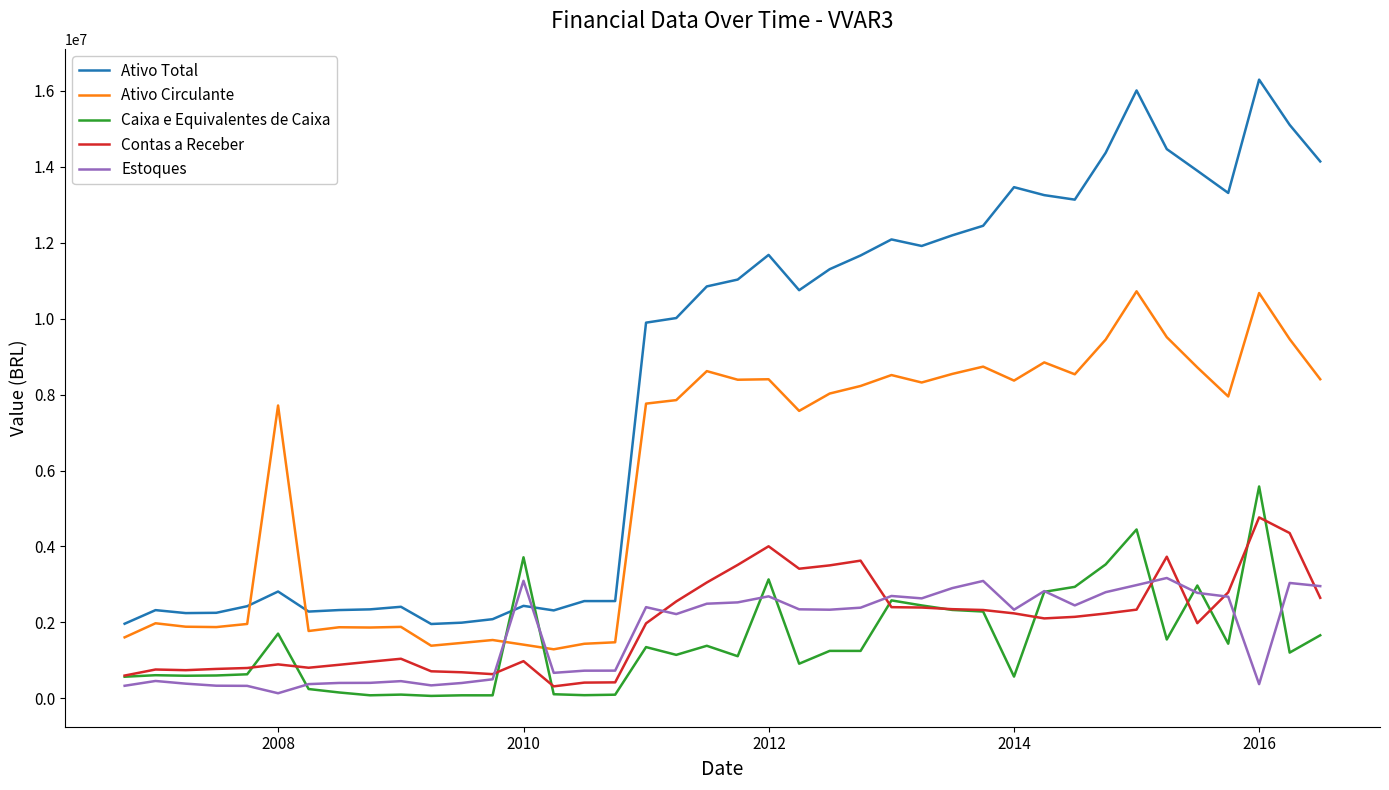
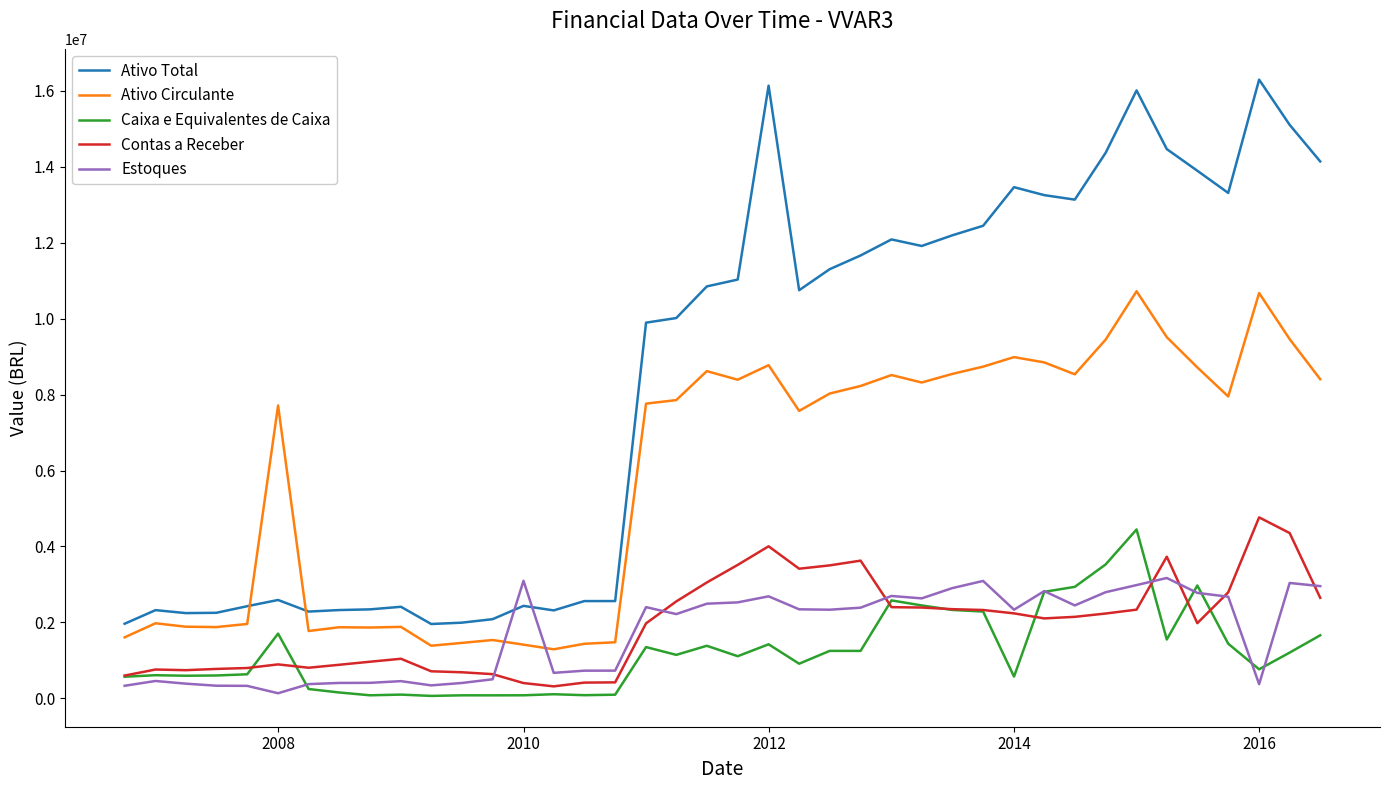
Ativo Total, 2008: 2800000 -> 2600000
Caixa e Equivalentes de Caixa, 2010: 3700000 -> 100000
Contas a Receber, 2010: 1000000 -> 400000
Ativo Total, 2012: 11700000 -> 16100000
Ativo Circulante, 2012: 8400000 -> 8800000
Caixa e Equivalentes de Caixa, 2012: 3100000 -> 1400000
Ativo Circulante, 2014: 8400000 -> 9000000
Caixa e Equivalentes de Caixa, 2016: 5600000 -> 800000
